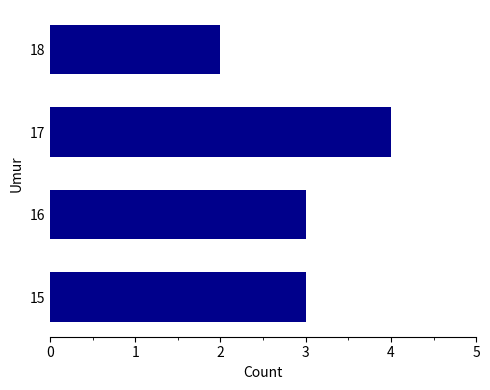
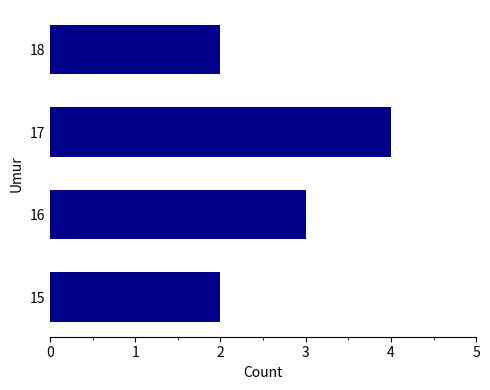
15: 3 -> 2
